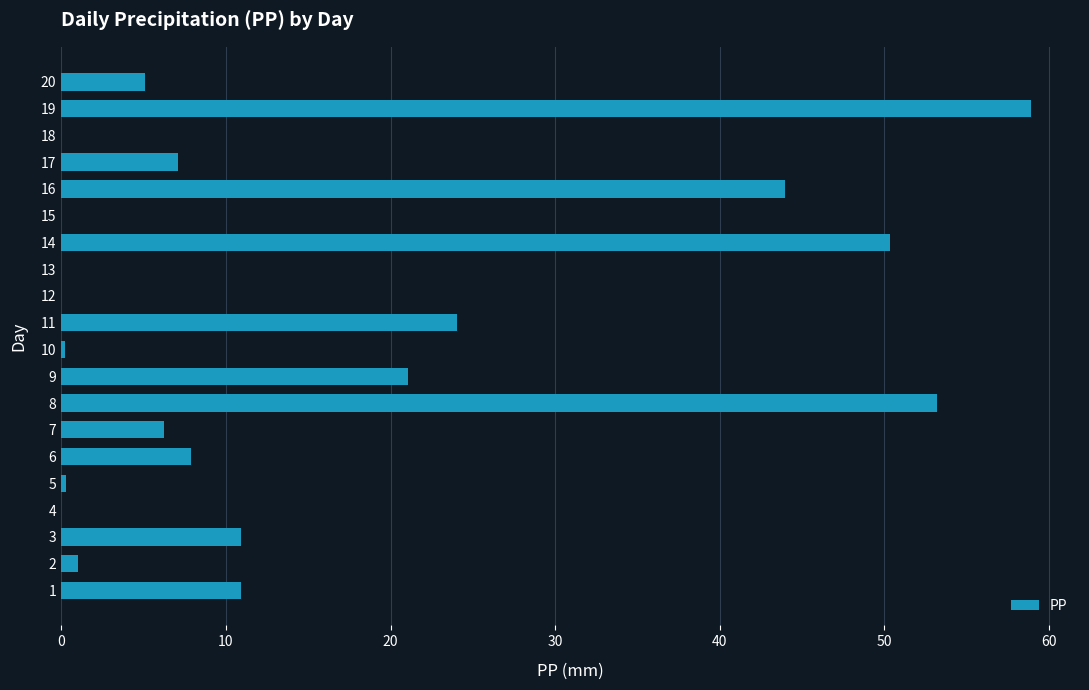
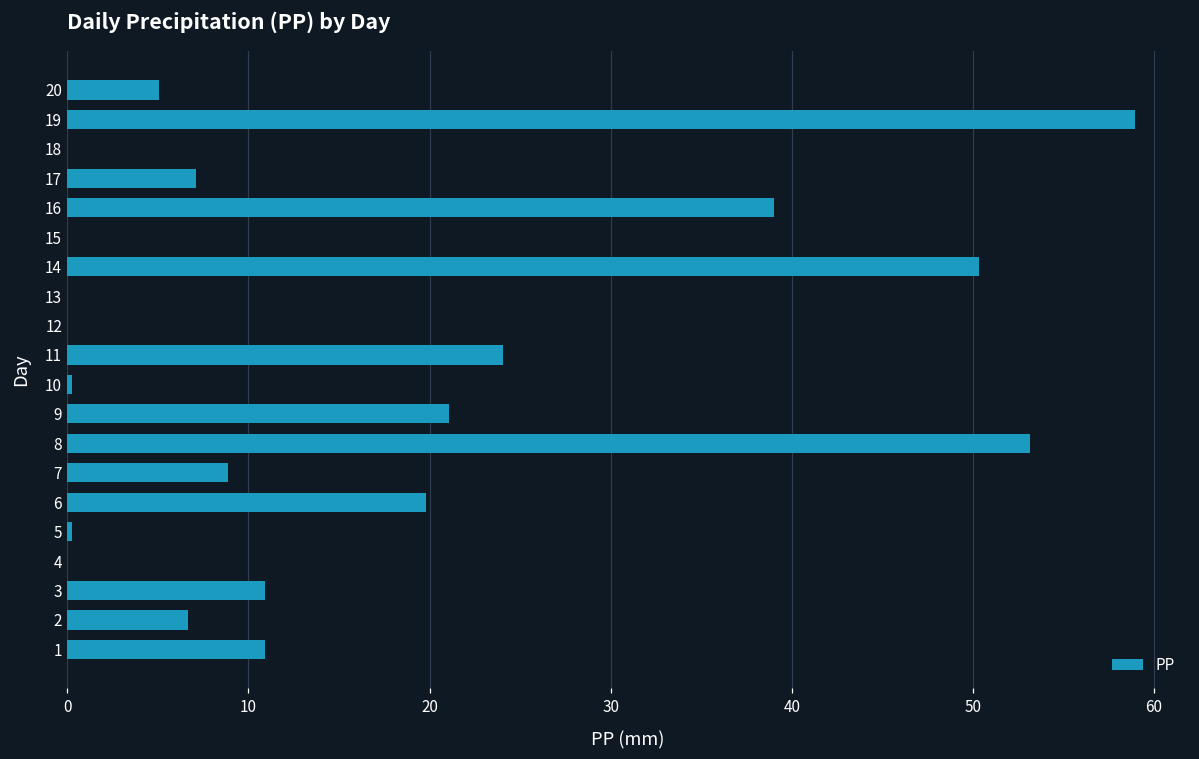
16: 43.9 -> 39.0
7: 6.2 -> 8.9
6: 7.9 -> 19.8
2: 1.0 -> 6.7
